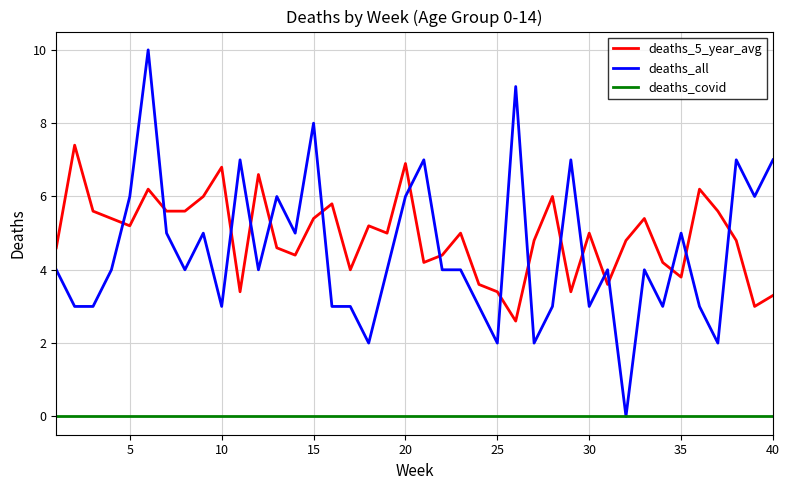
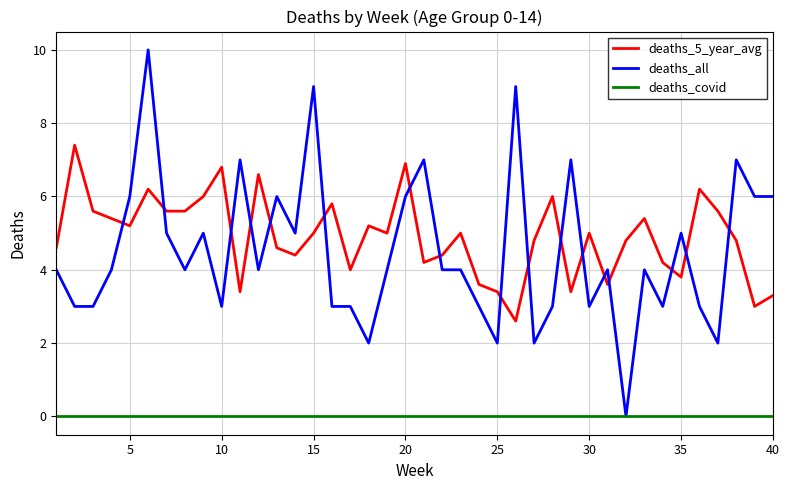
deaths_5_year_avg, 15: 5.4 -> 5.0
deaths_all, 15: 8 -> 9
deaths_all, 40: 7 -> 6
